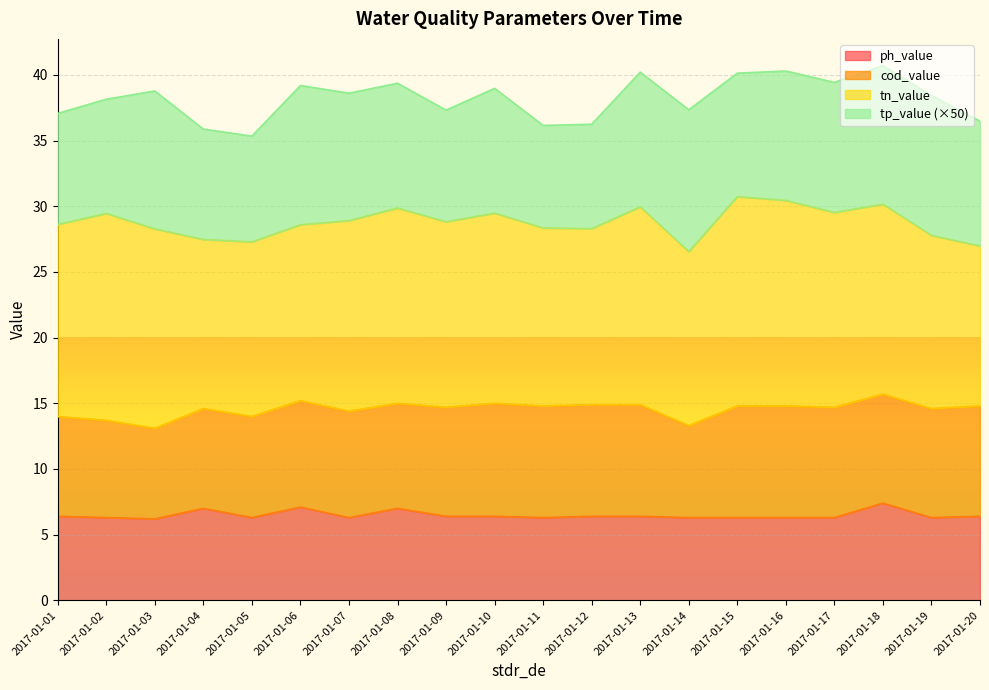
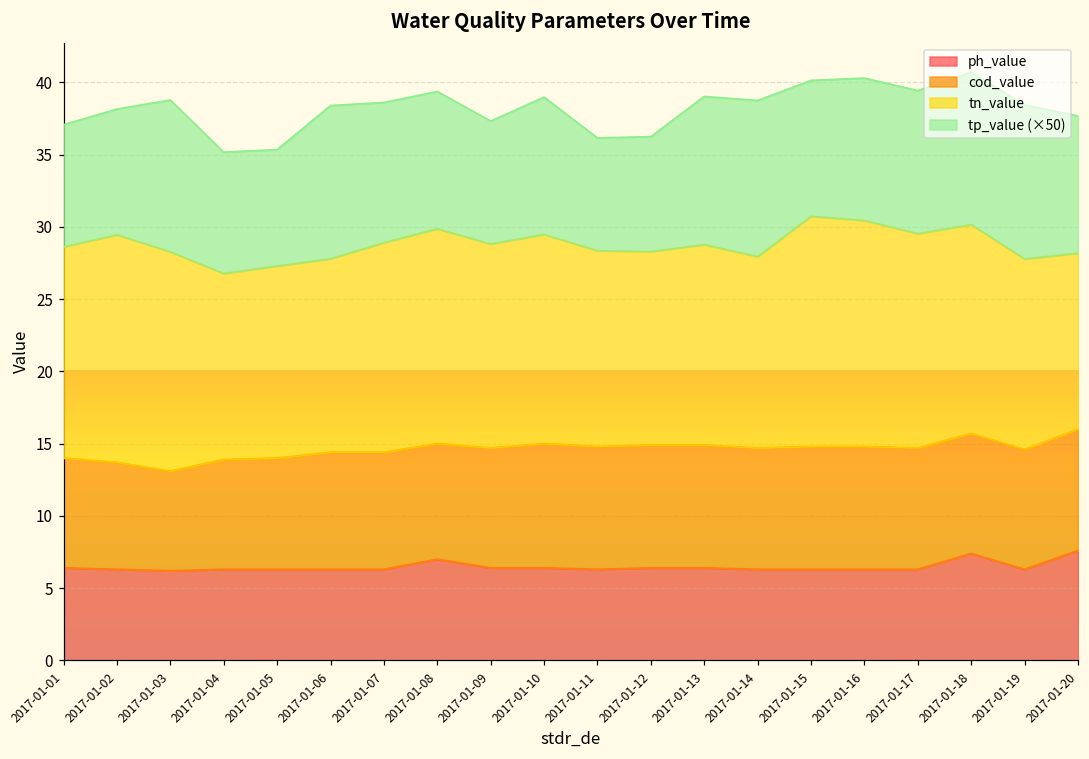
ph_value, 2017-01-04: 7.0 -> 6.3
ph_value, 2017-01-06: 7.1 -> 6.3
tn_value, 2017-01-13: 15.1 -> 13.9
cod_value, 2017-01-14: 7.0 -> 8.4
ph_value, 2017-01-20: 6.4 -> 7.6
